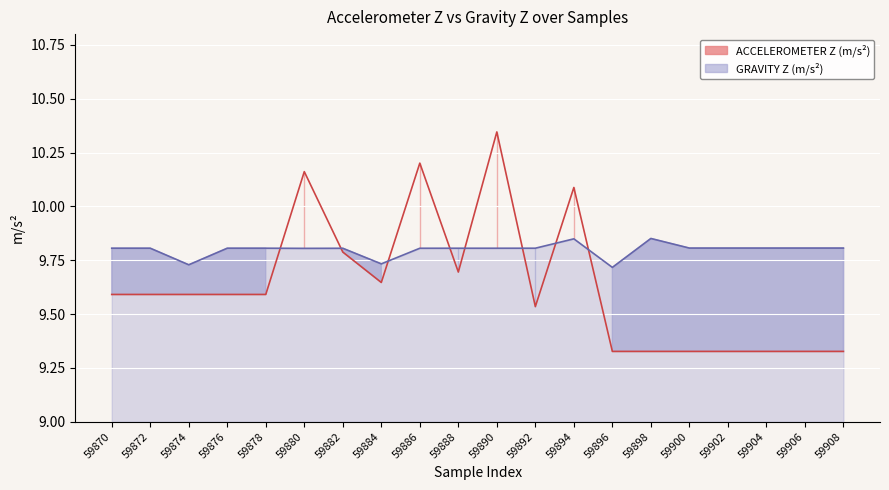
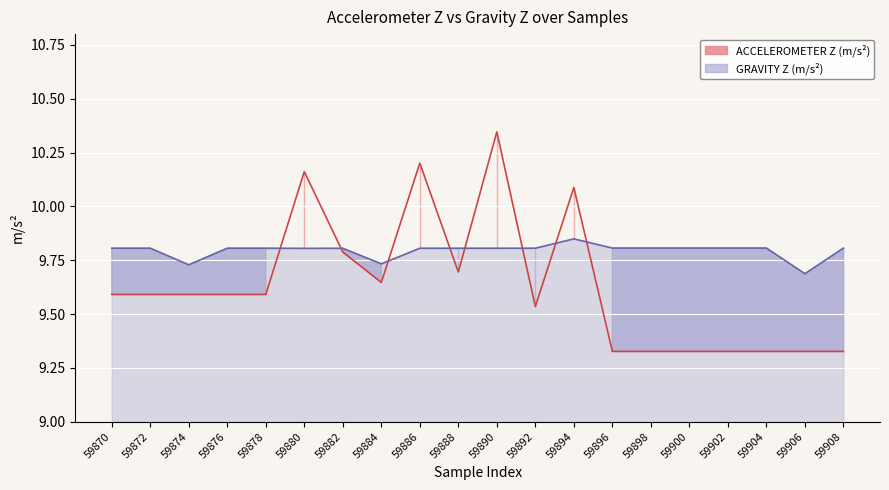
GRAVITY Z (m/s²), 59896: 9.72 -> 9.81
GRAVITY Z (m/s²), 59898: 9.85 -> 9.81
GRAVITY Z (m/s²), 59906: 9.81 -> 9.69
